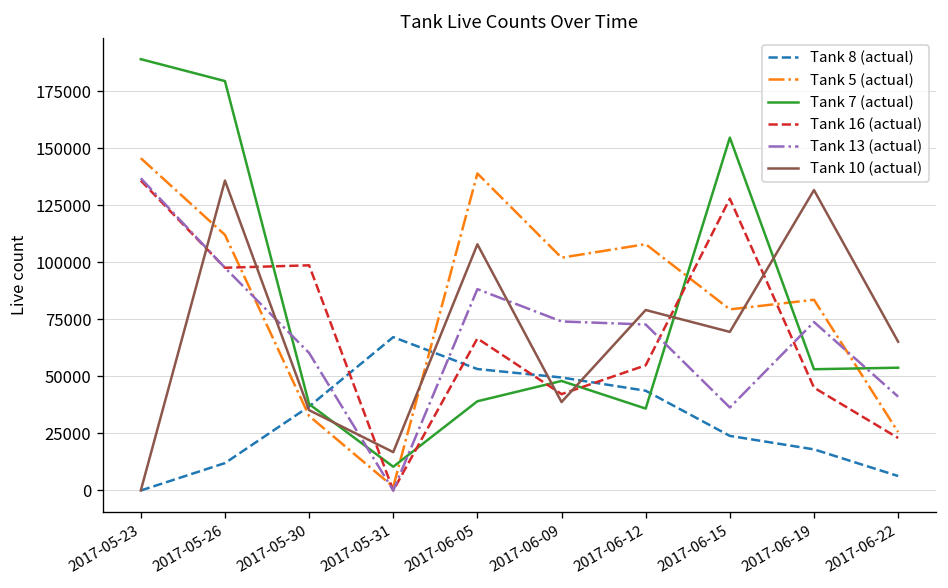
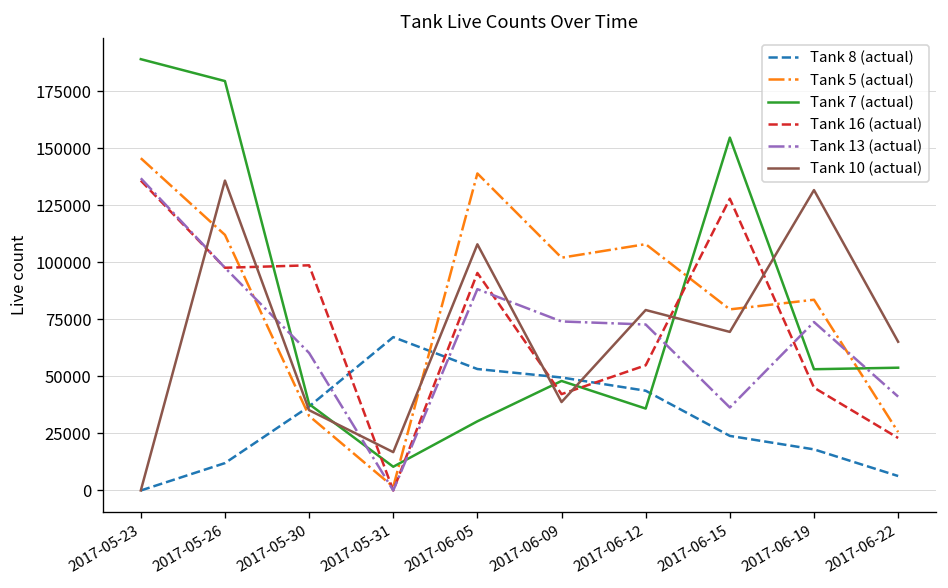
Tank 7 (actual), 2017-06-05: 39000 -> 30000
Tank 16 (actual), 2017-06-05: 67000 -> 95000
